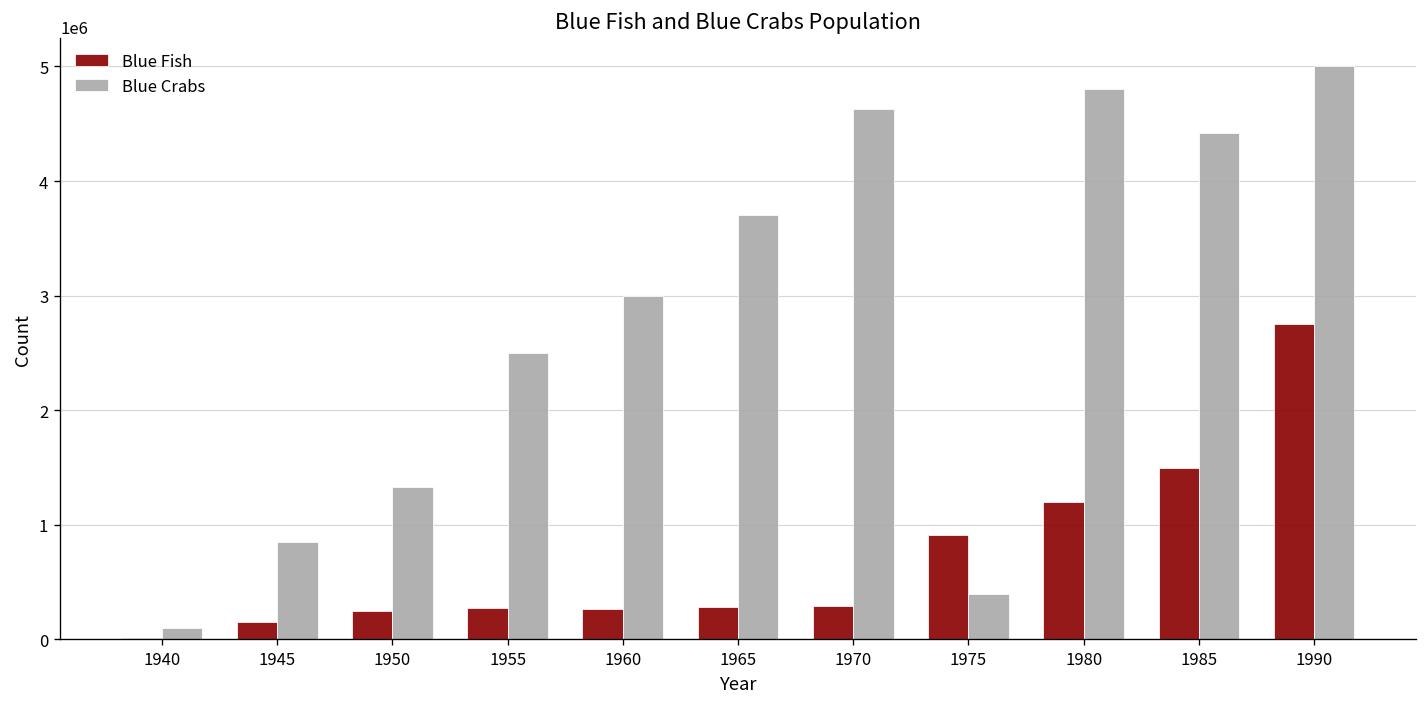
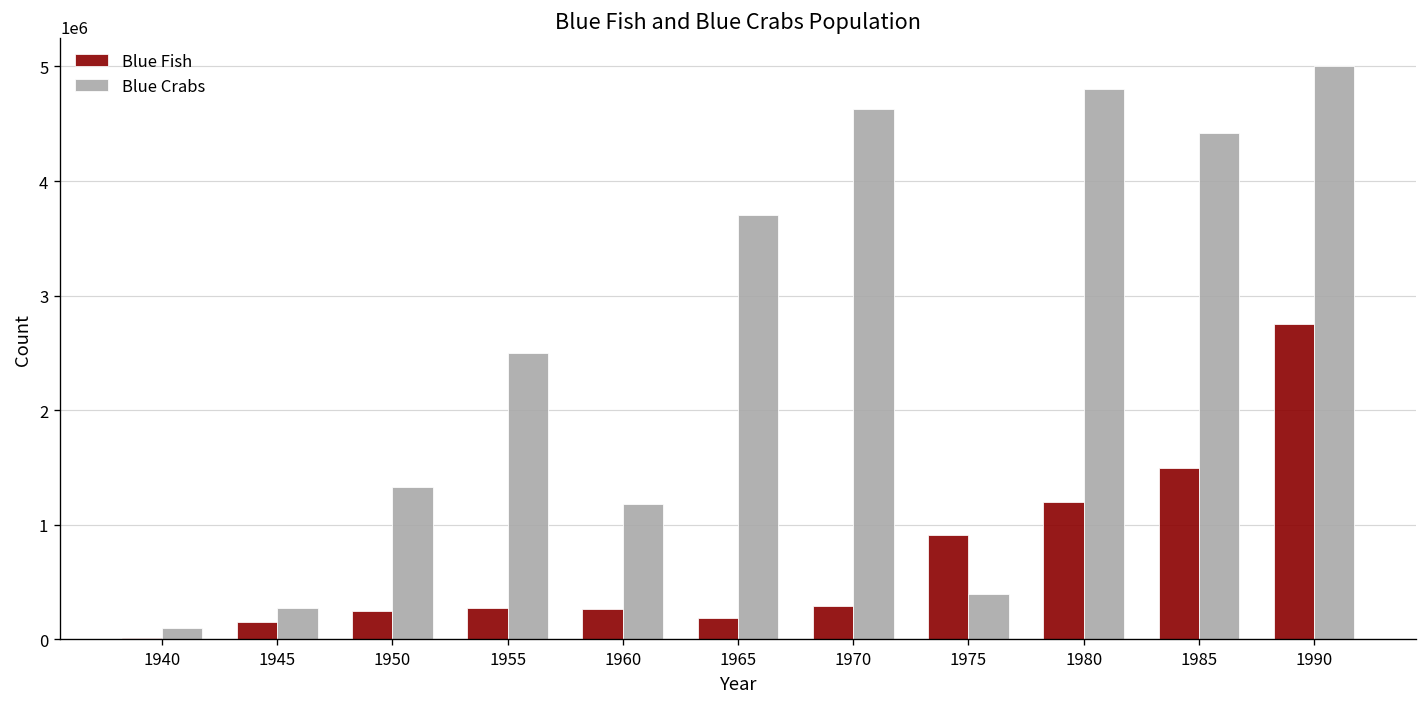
Blue Crabs, 1945: 900000 -> 300000
Blue Crabs, 1960: 3000000 -> 1200000
Blue Fish, 1965: 300000 -> 200000
